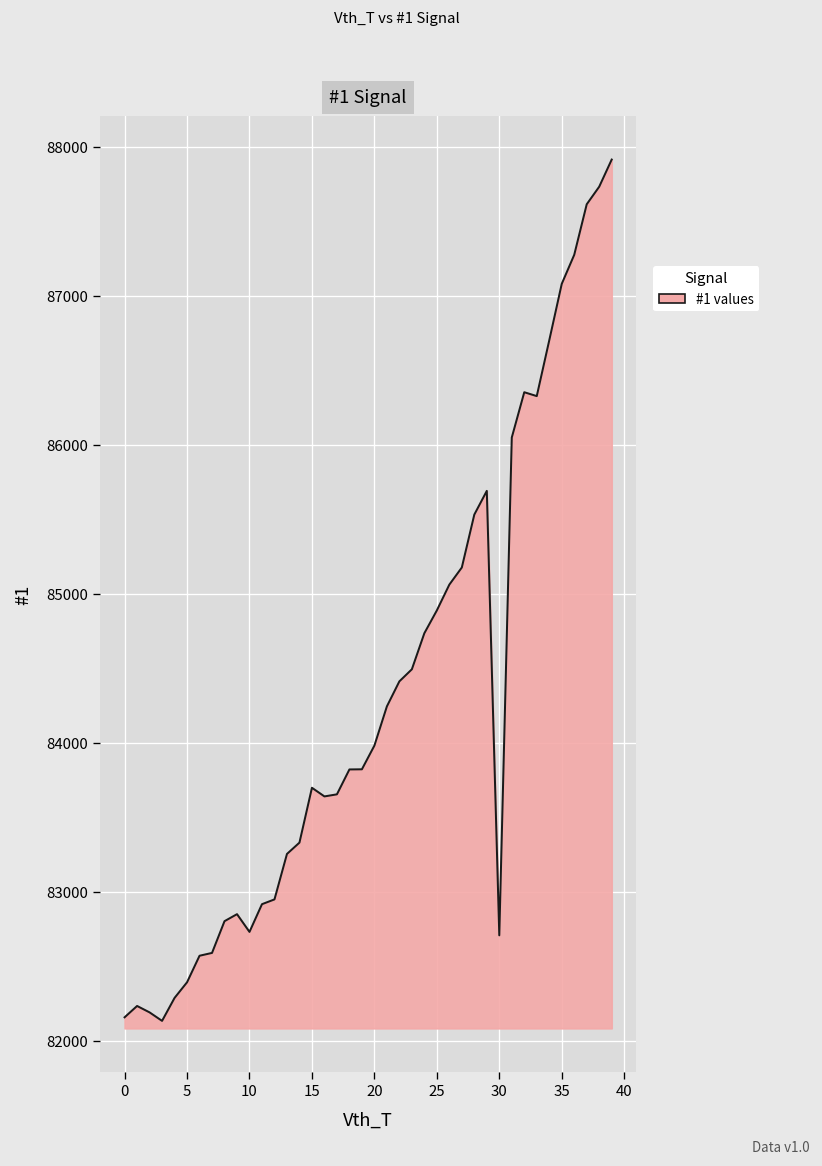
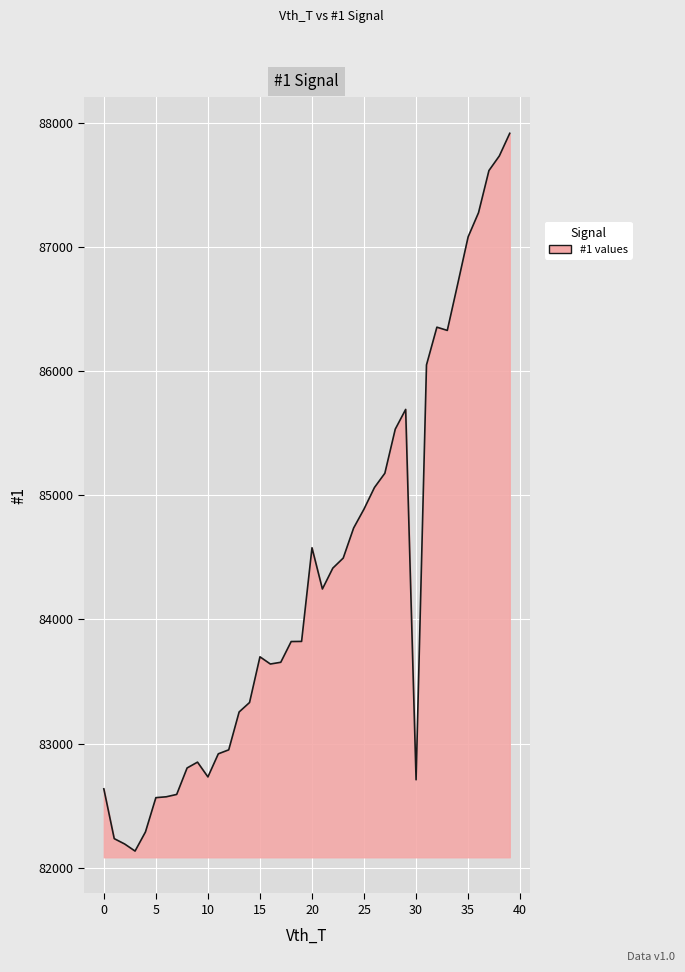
0: 82160 -> 82640
5: 82390 -> 82560
20: 83980 -> 84580
